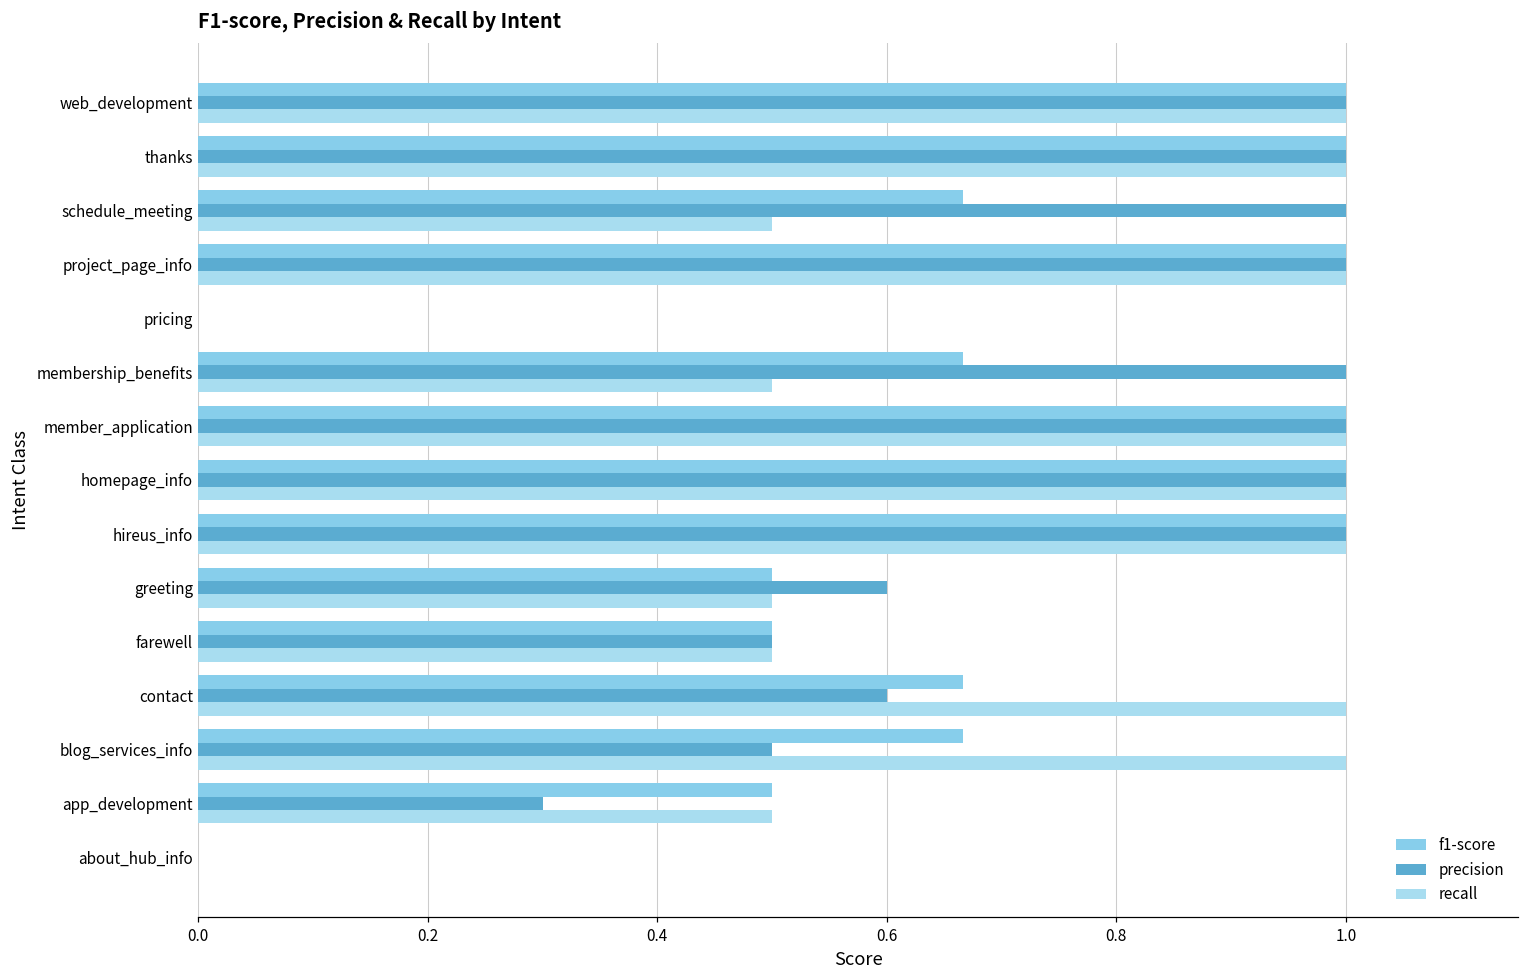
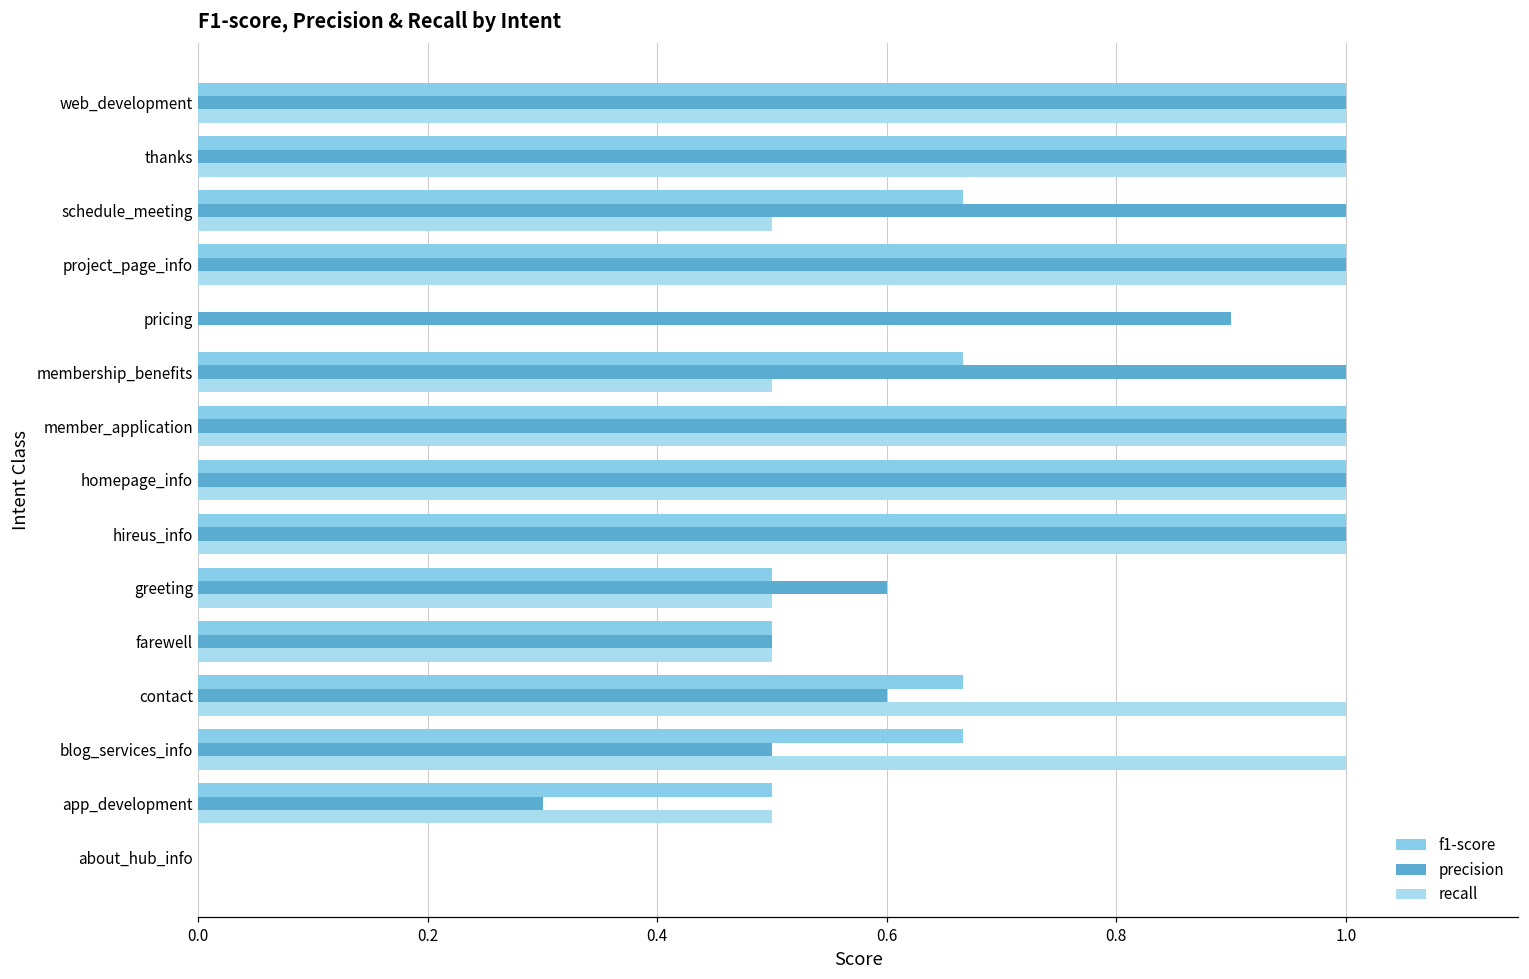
precision, pricing: 0.0 -> 0.9
